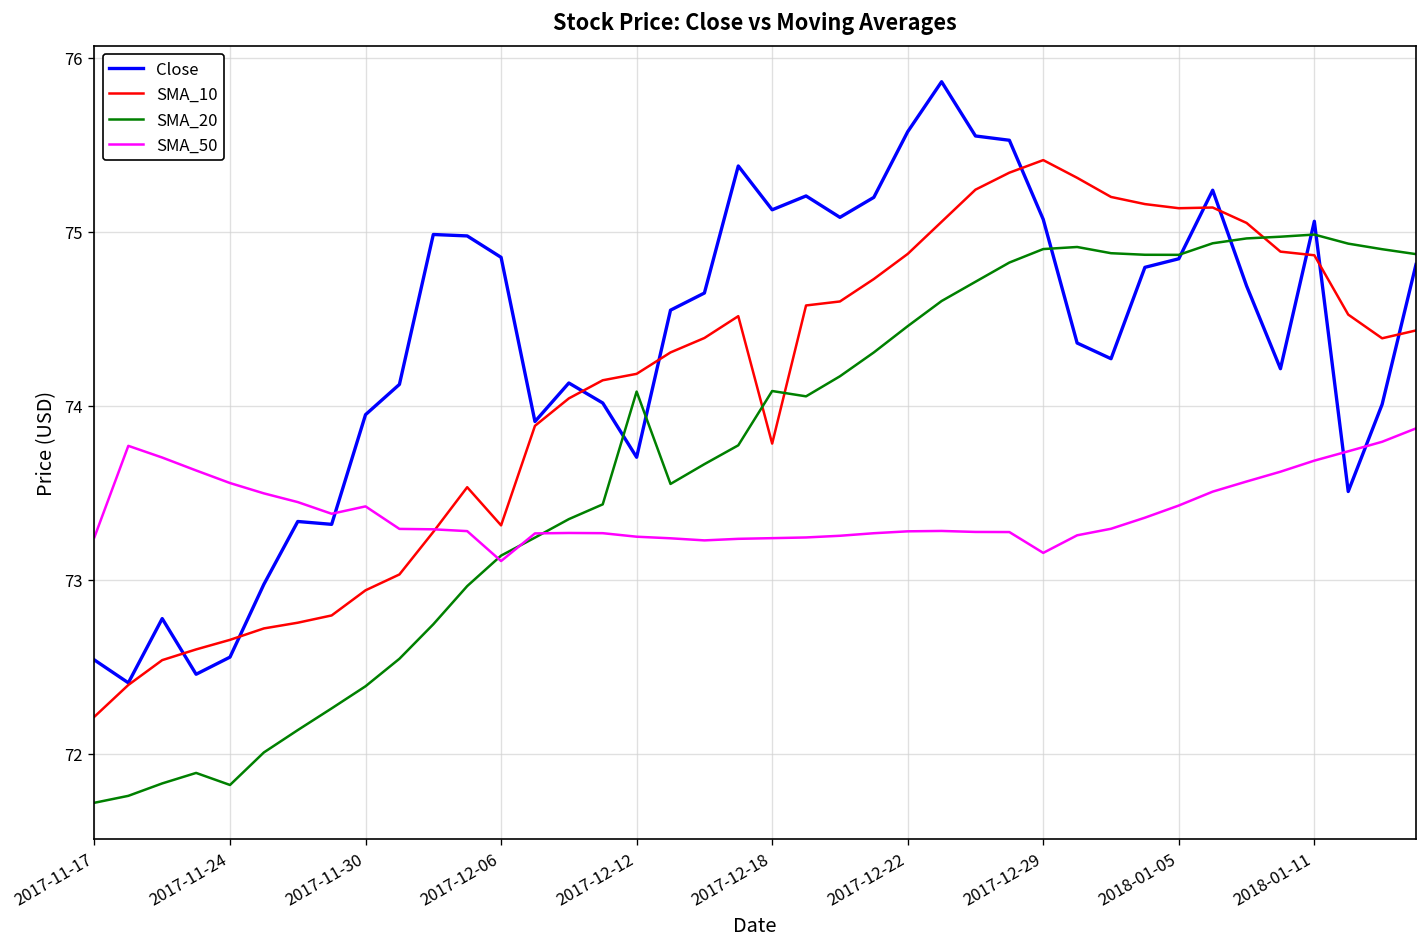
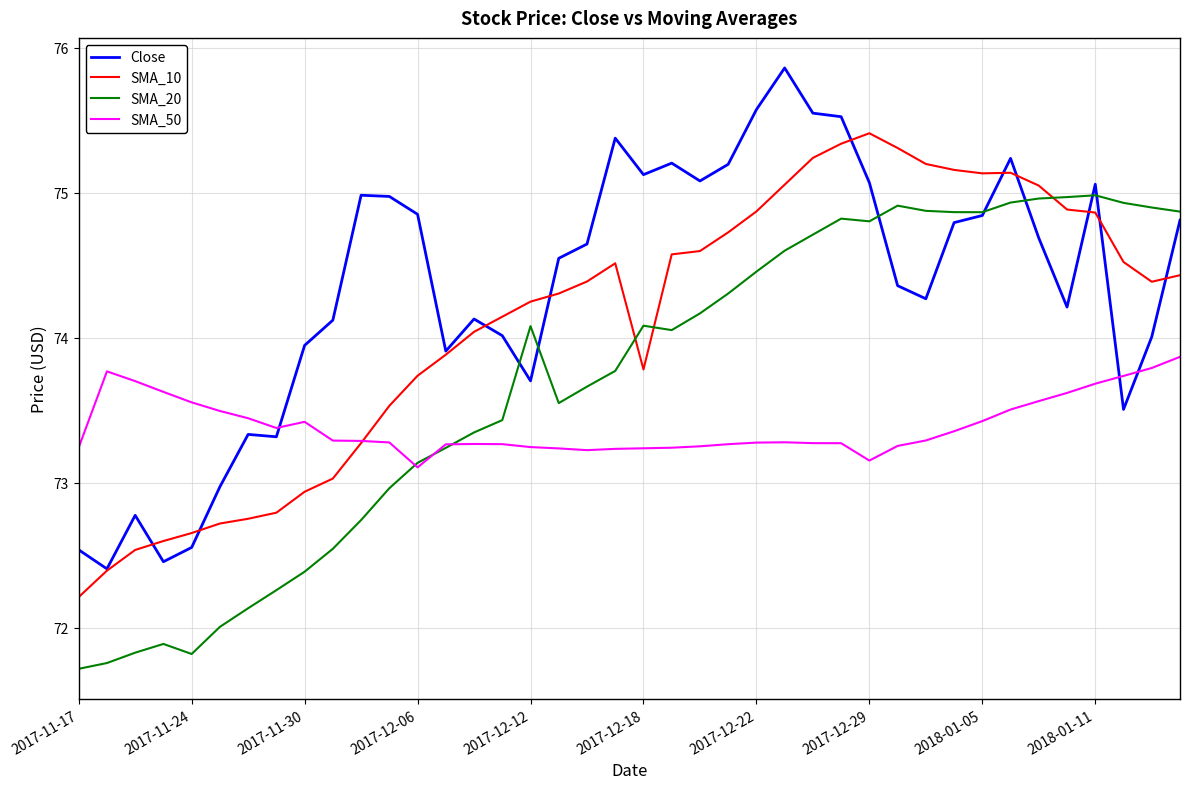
SMA_10, 2017-12-06: 73.31 -> 73.74
SMA_10, 2017-12-12: 74.18 -> 74.25
SMA_20, 2017-12-29: 74.90 -> 74.80
